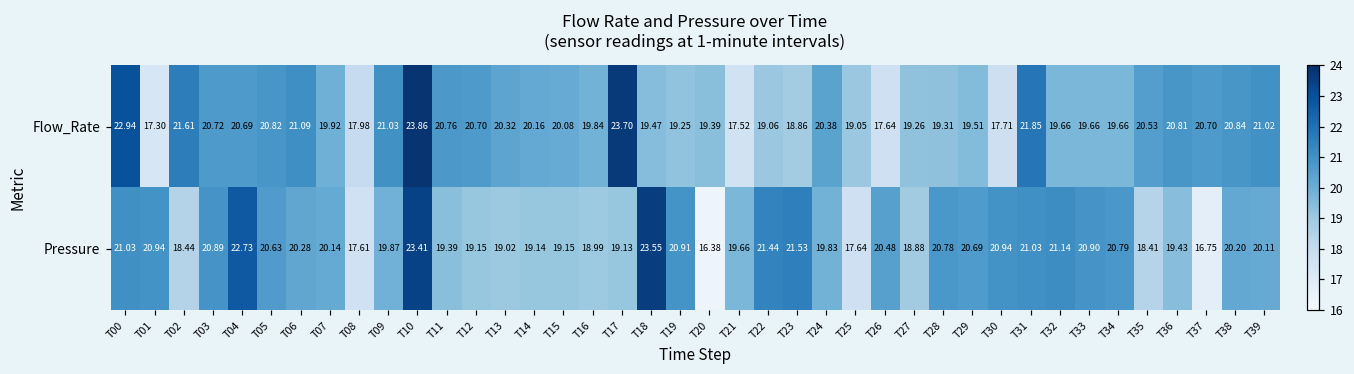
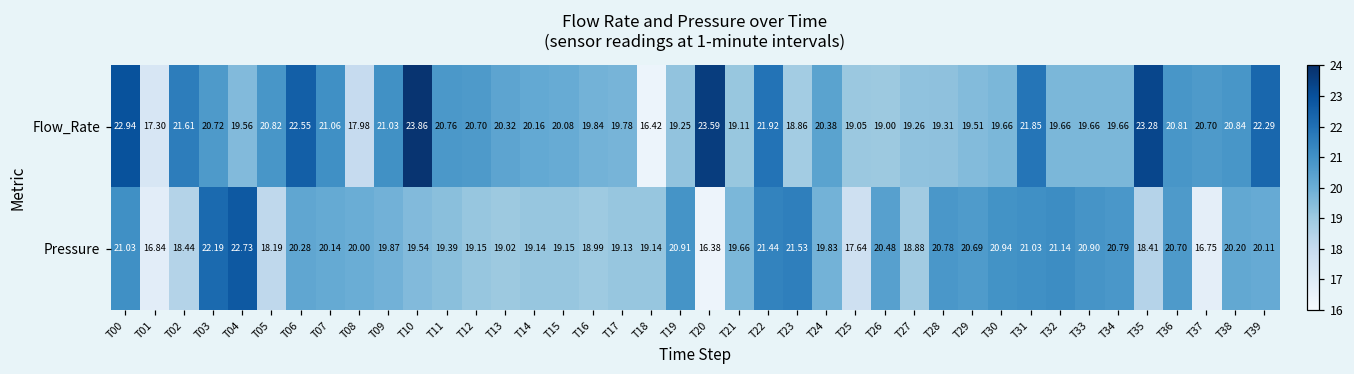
Flow_Rate, T04: 20.69 -> 19.56
Flow_Rate, T06: 21.09 -> 22.55
Flow_Rate, T07: 19.92 -> 21.06
Flow_Rate, T17: 23.70 -> 19.78
Flow_Rate, T18: 19.47 -> 16.42
Flow_Rate, T20: 19.39 -> 23.59
Flow_Rate, T21: 17.52 -> 19.11
Flow_Rate, T22: 19.06 -> 21.92
Flow_Rate, T26: 17.64 -> 19.00
Flow_Rate, T30: 17.71 -> 19.66
Flow_Rate, T35: 20.53 -> 23.28
Flow_Rate, T39: 21.02 -> 22.29
Pressure, T01: 20.94 -> 16.84
Pressure, T03: 20.89 -> 22.19
Pressure, T05: 20.63 -> 18.19
Pressure, T08: 17.61 -> 20.00
Pressure, T10: 23.41 -> 19.54
Pressure, T18: 23.55 -> 19.14
Pressure, T36: 19.43 -> 20.70
